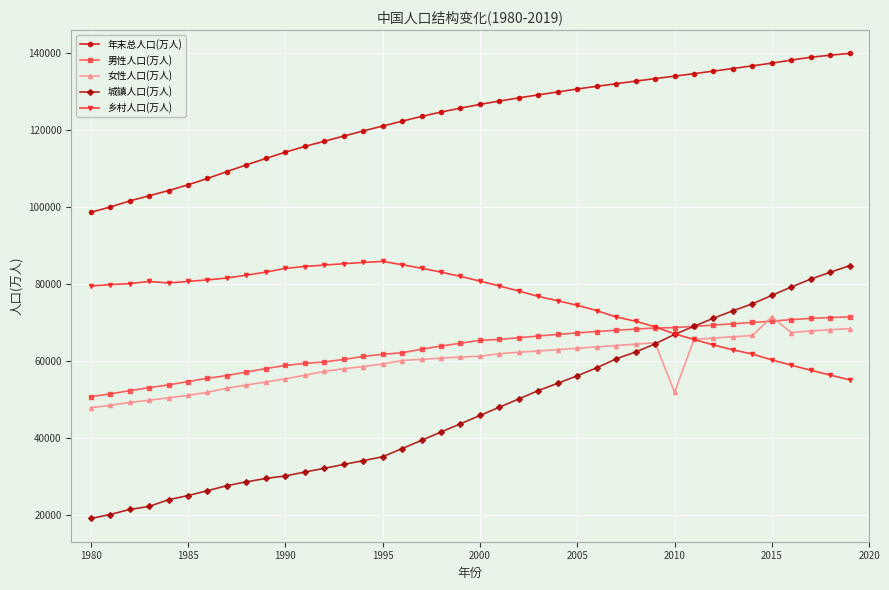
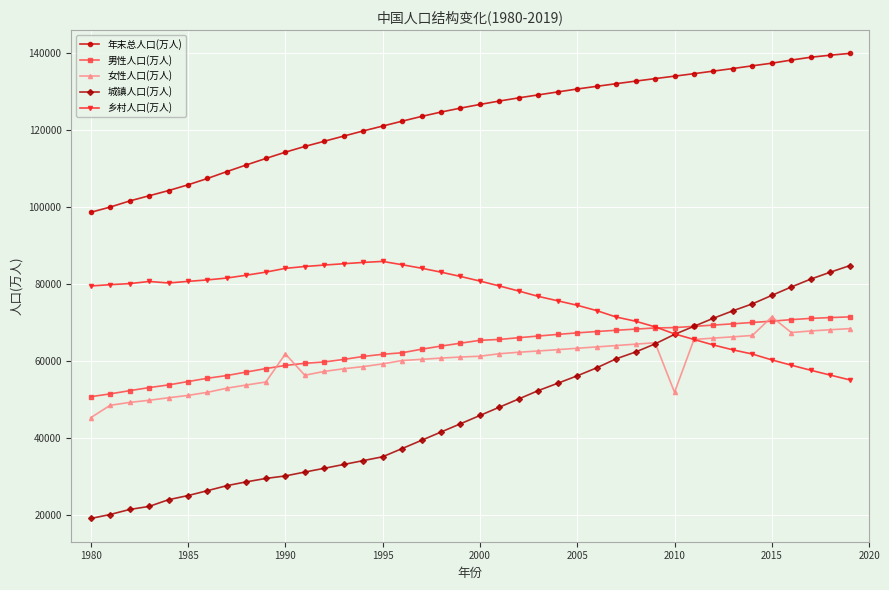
女性人口(万人), 1980: 48000 -> 45000
女性人口(万人), 1990: 55000 -> 62000
